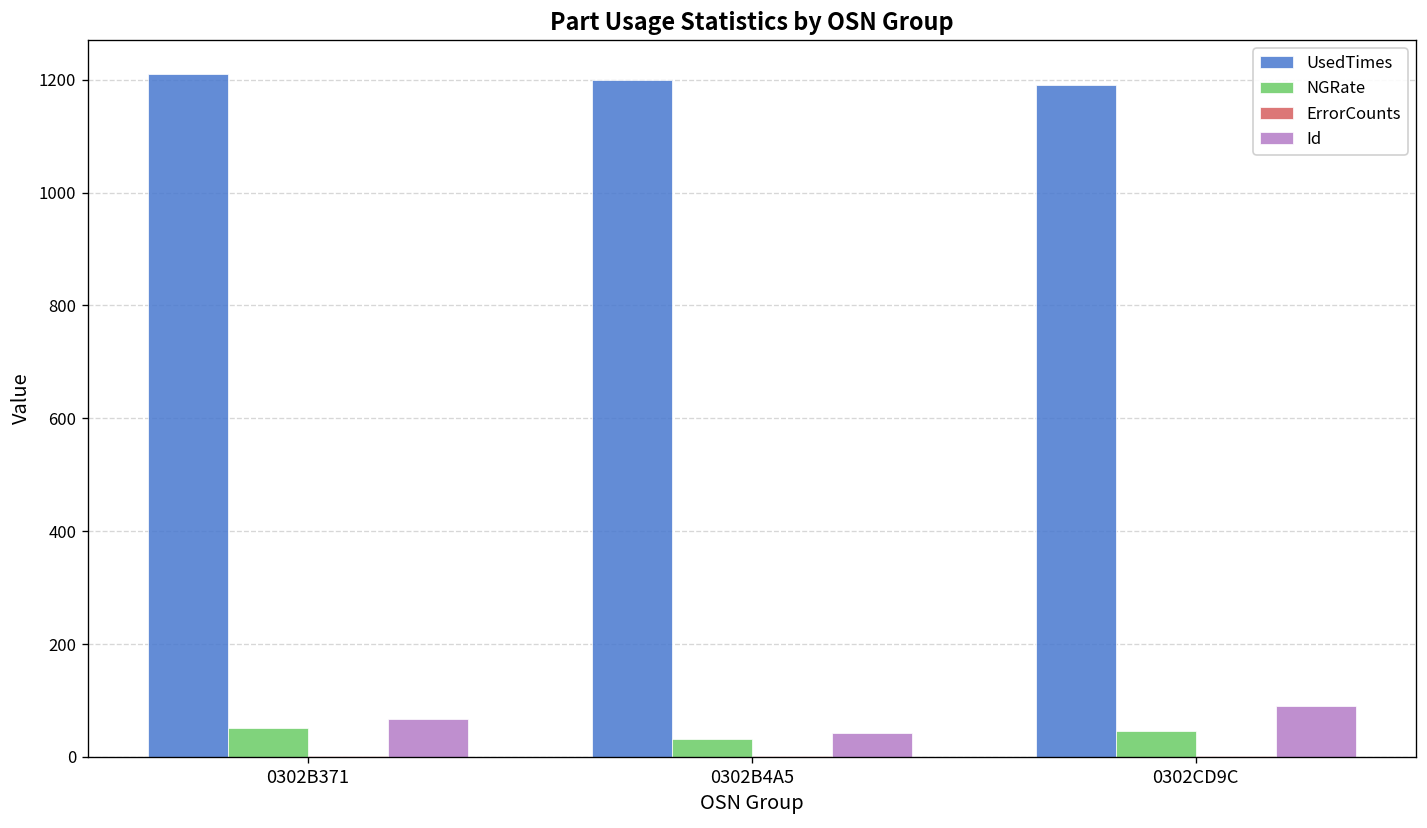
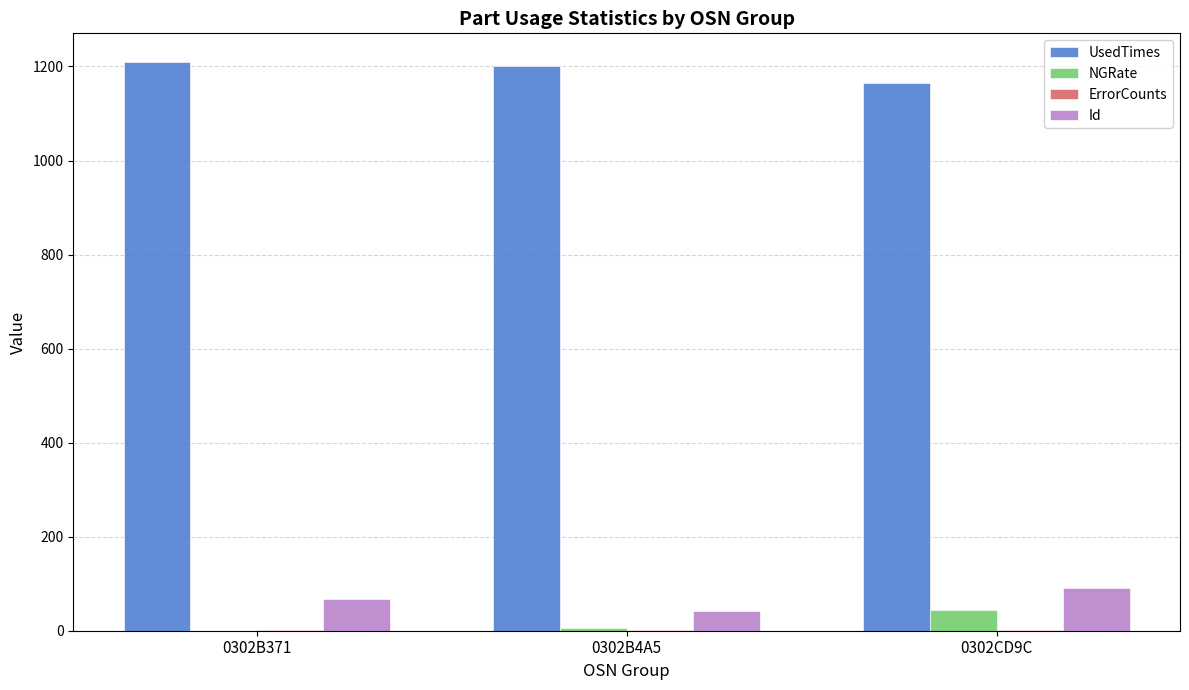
NGRate, 0302B371: 50 -> 0
NGRate, 0302B4A5: 30 -> 10
UsedTimes, 0302CD9C: 1190 -> 1160
